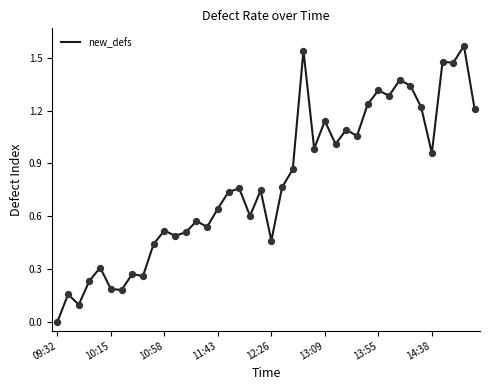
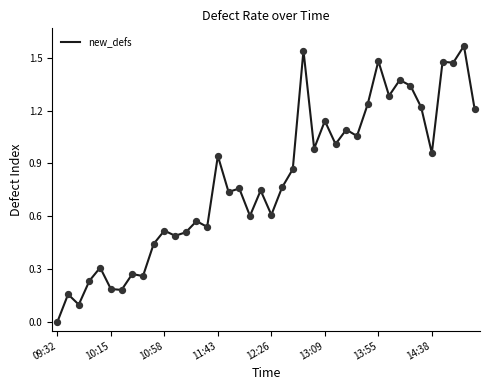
11:43: 0.64 -> 0.94
12:26: 0.46 -> 0.61
13:55: 1.32 -> 1.48
